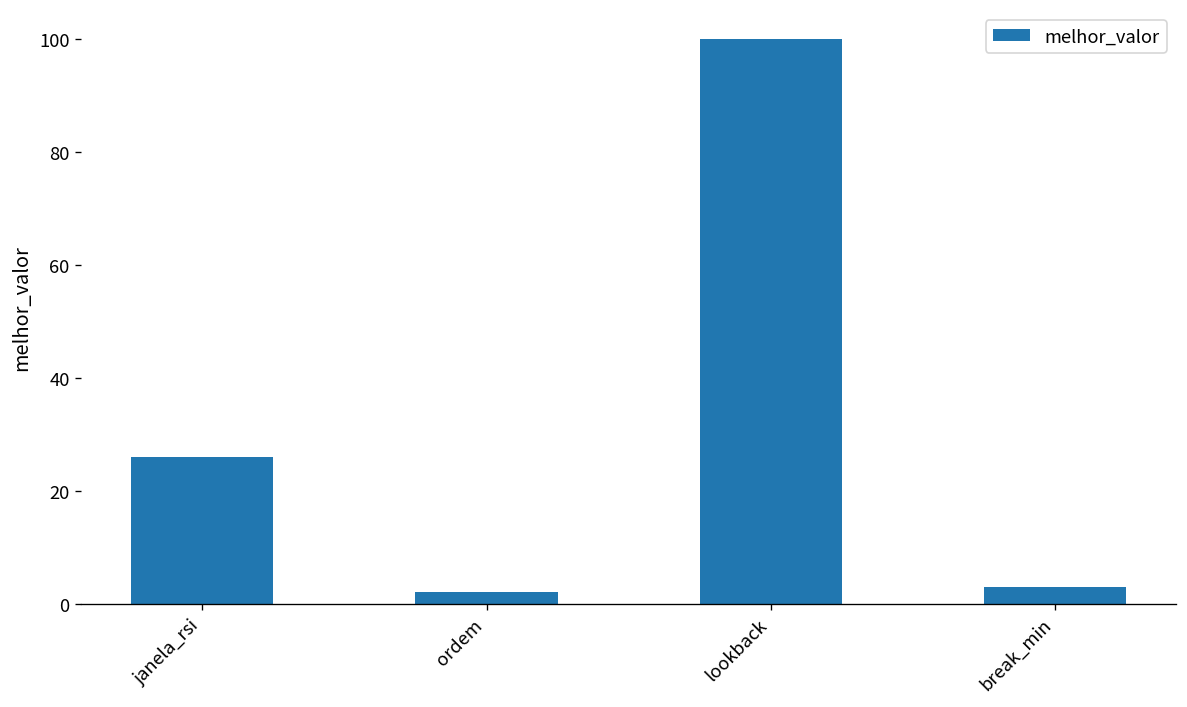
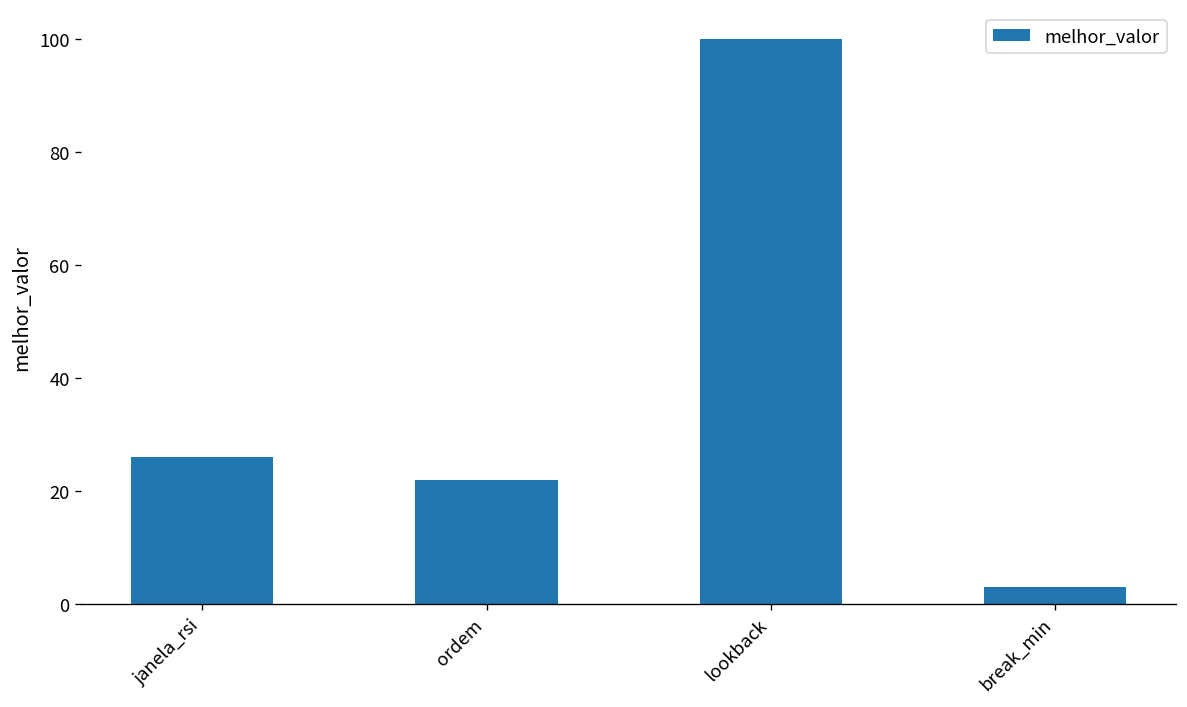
ordem: 2 -> 22
